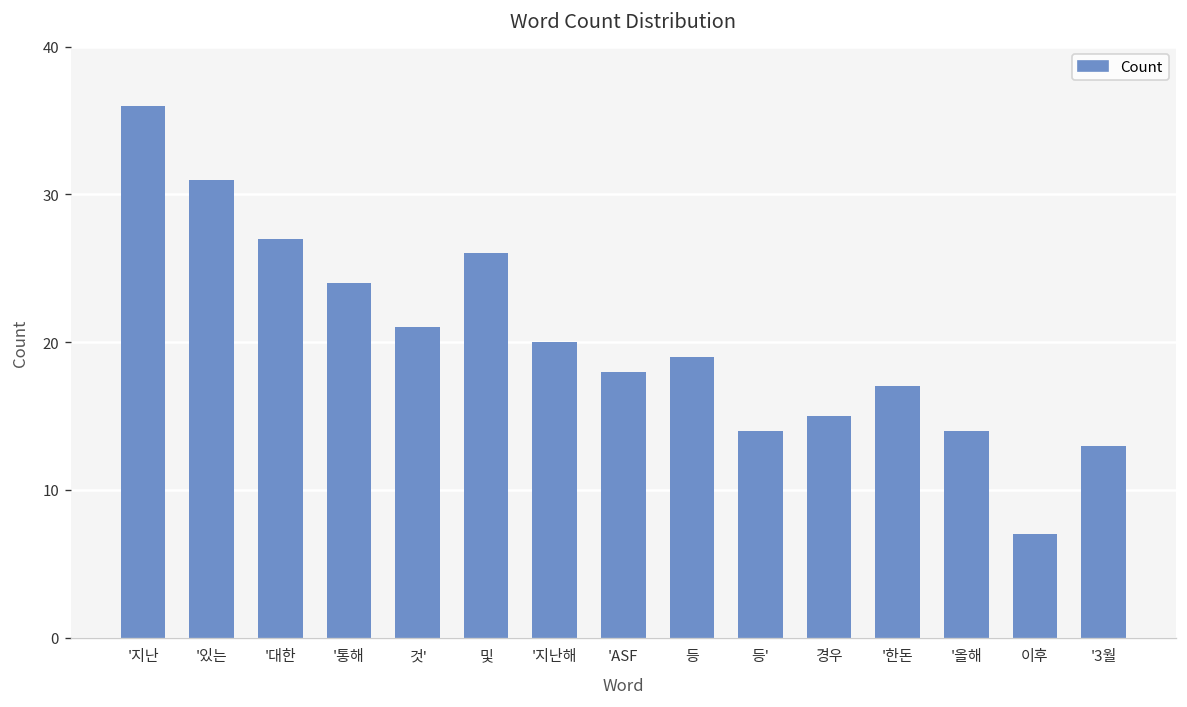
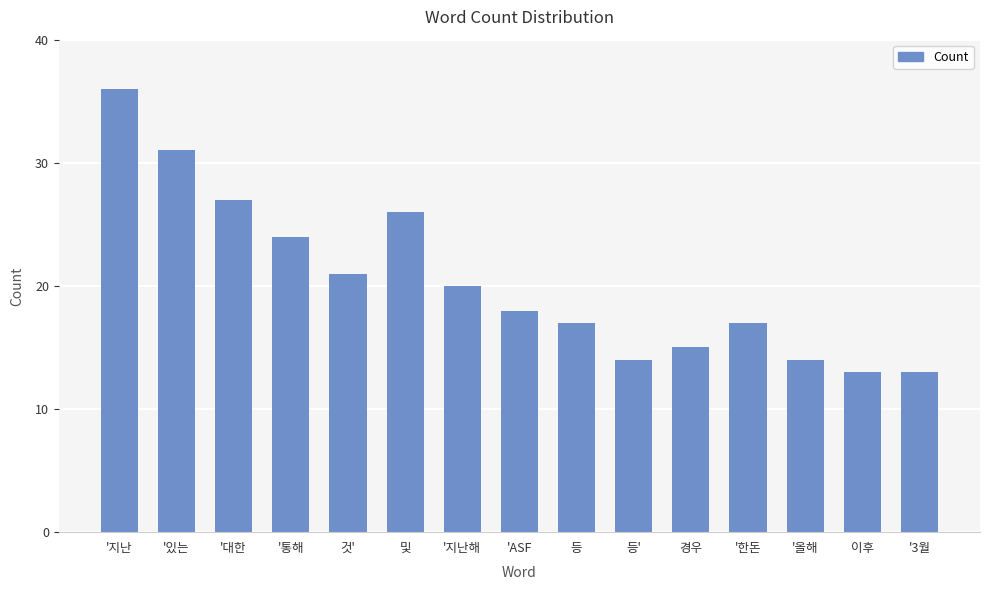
등: 19 -> 17
이후: 7 -> 13
